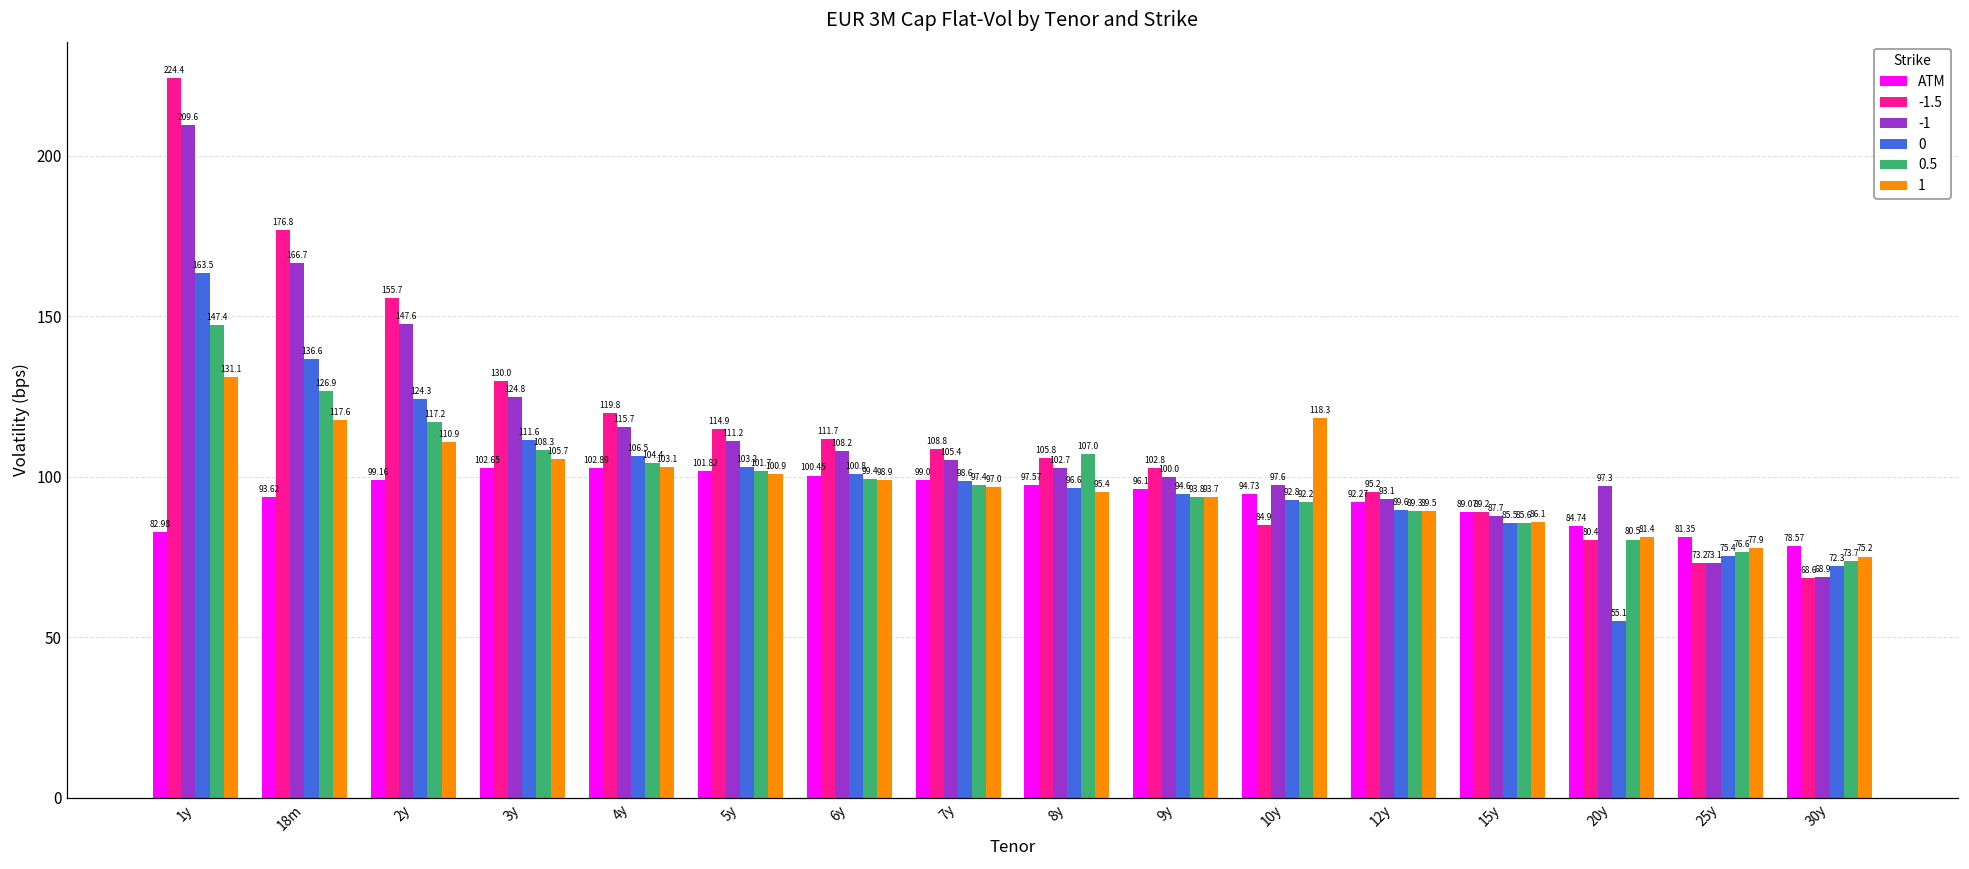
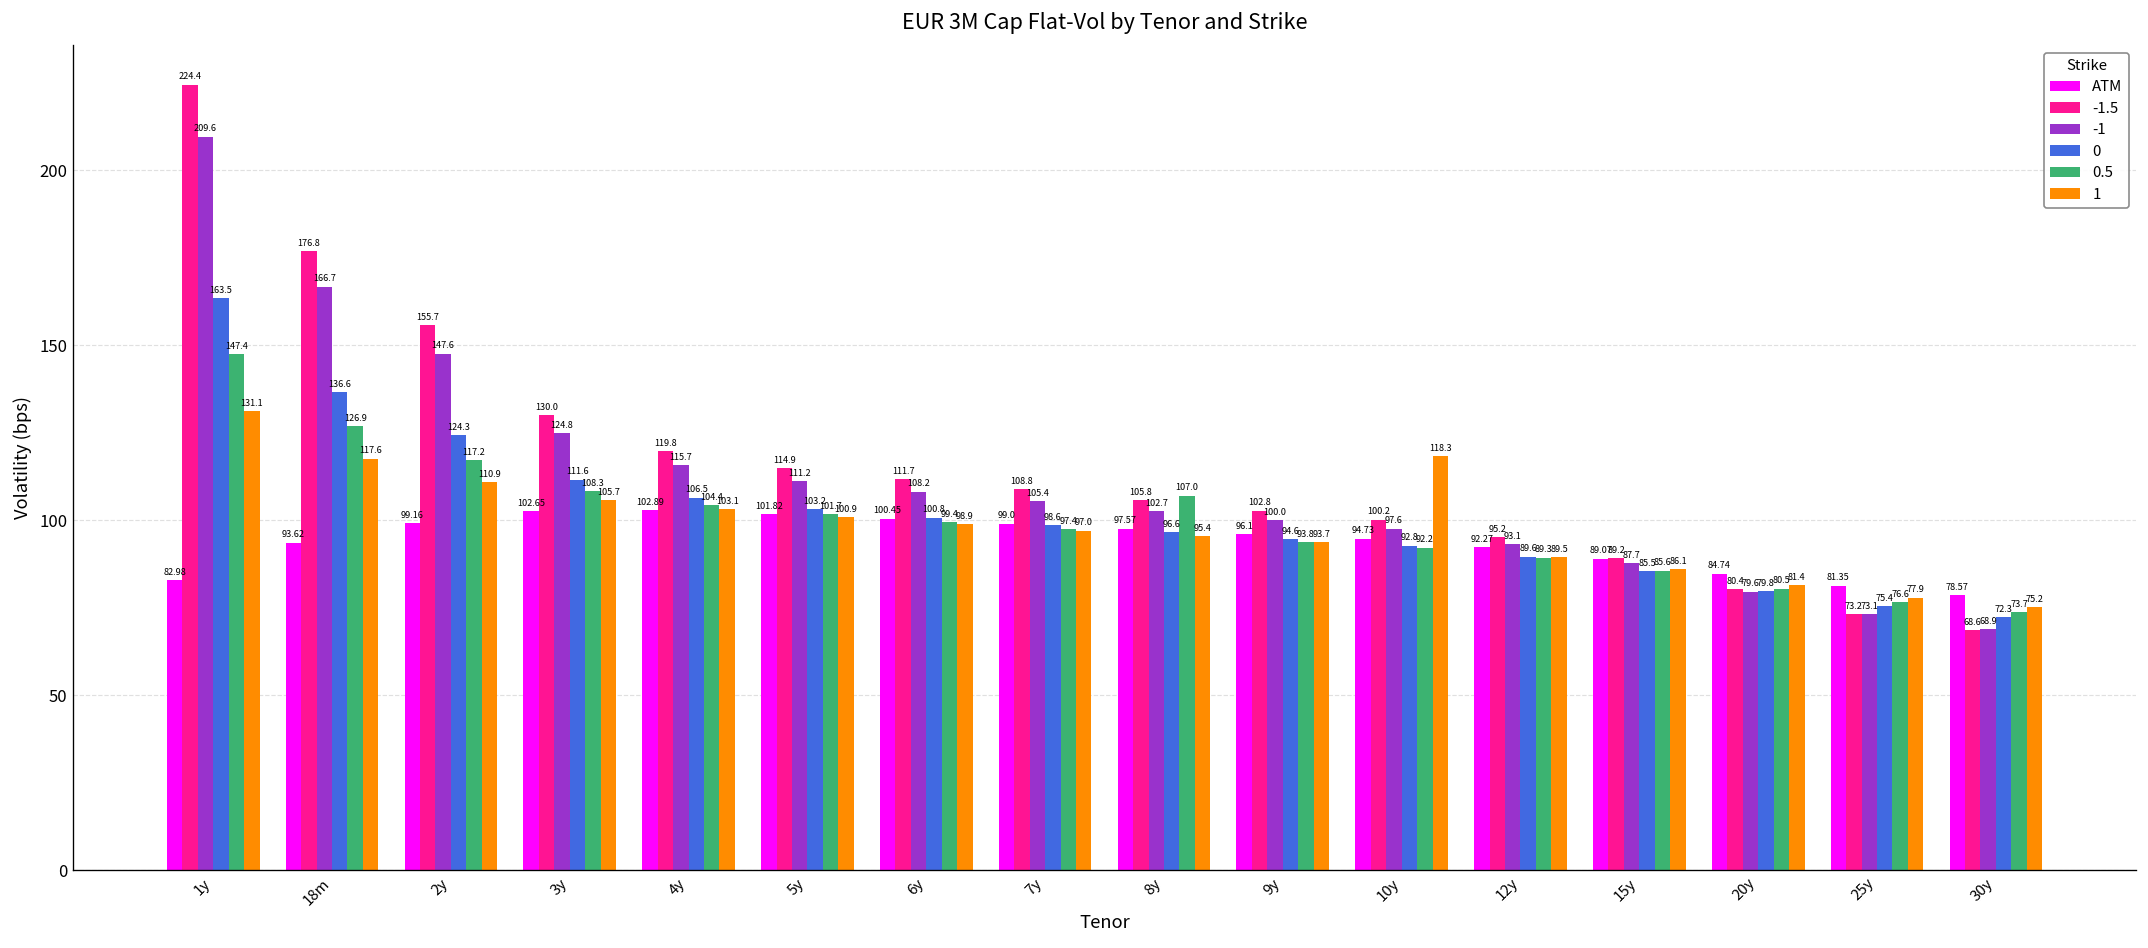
-1.5, 10y: 84.9 -> 100.2
-1, 20y: 97.3 -> 79.6
0, 20y: 55.1 -> 79.8
